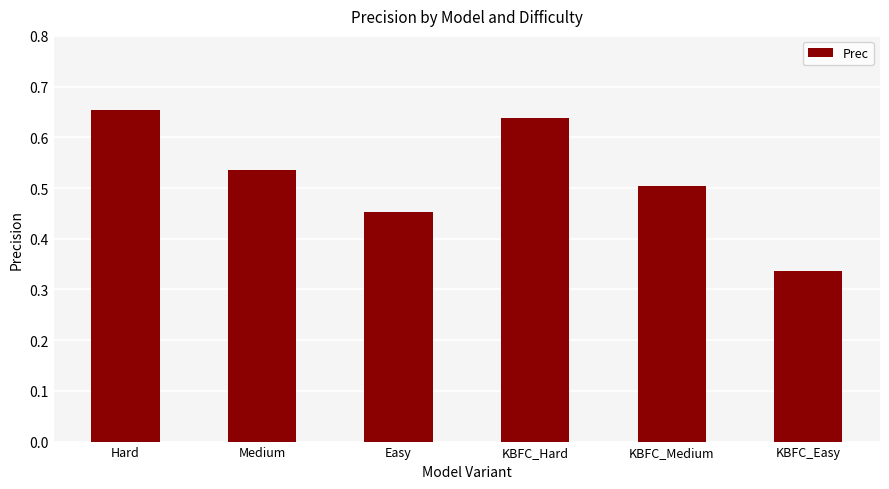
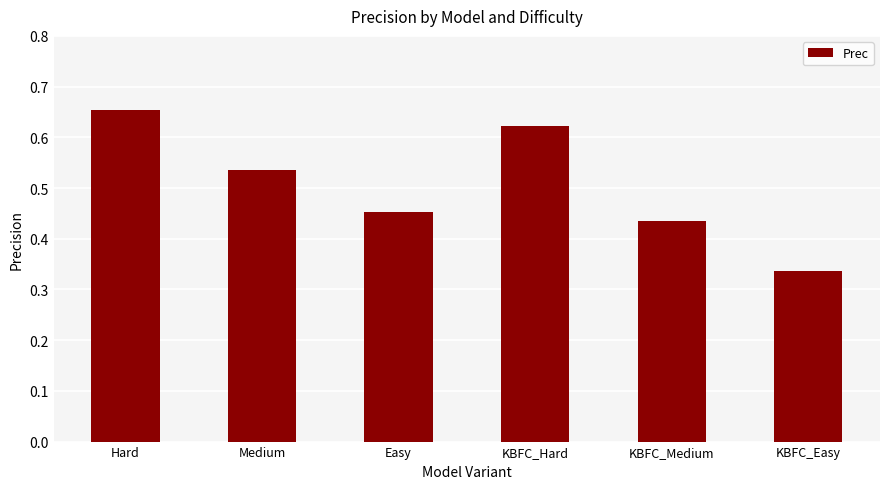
KBFC_Hard: 0.64 -> 0.62
KBFC_Medium: 0.50 -> 0.43
